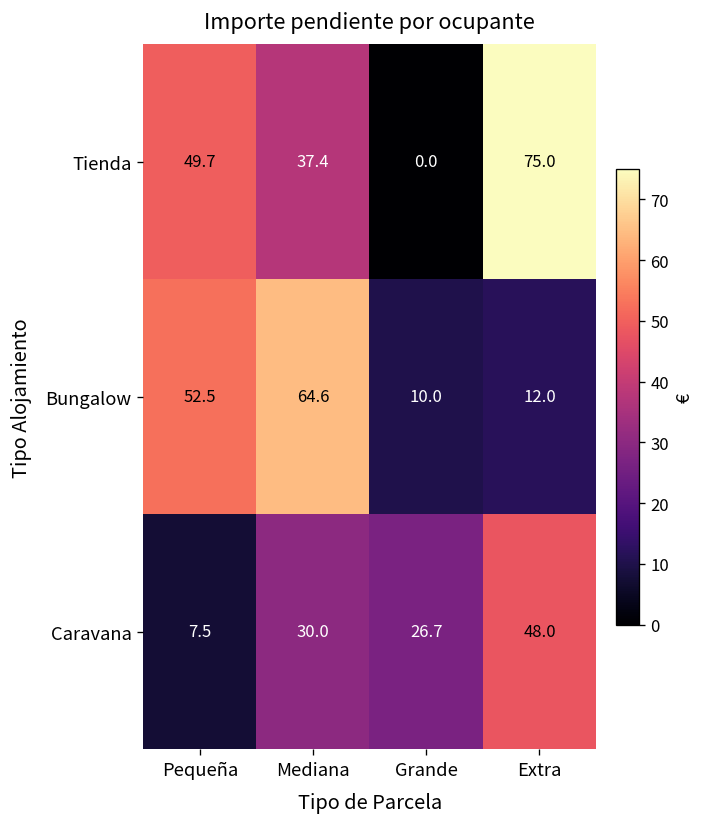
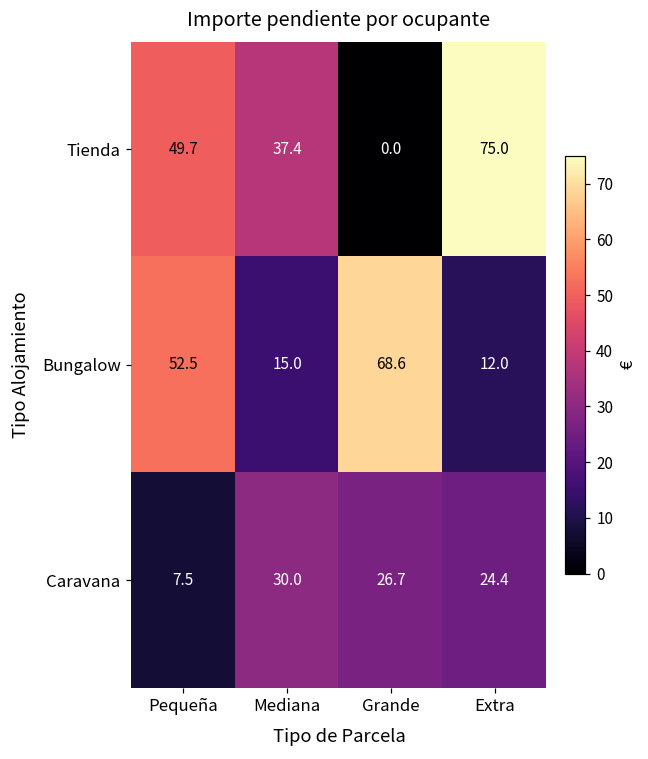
Bungalow, Mediana: 64.6 -> 15.0
Bungalow, Grande: 10.0 -> 68.6
Caravana, Extra: 48.0 -> 24.4
